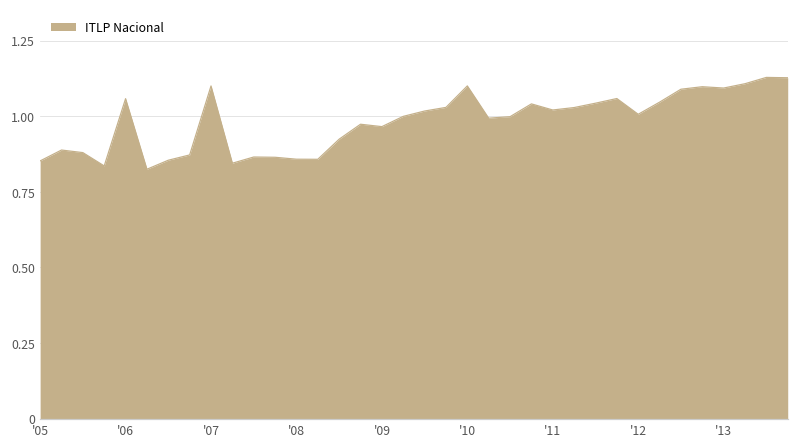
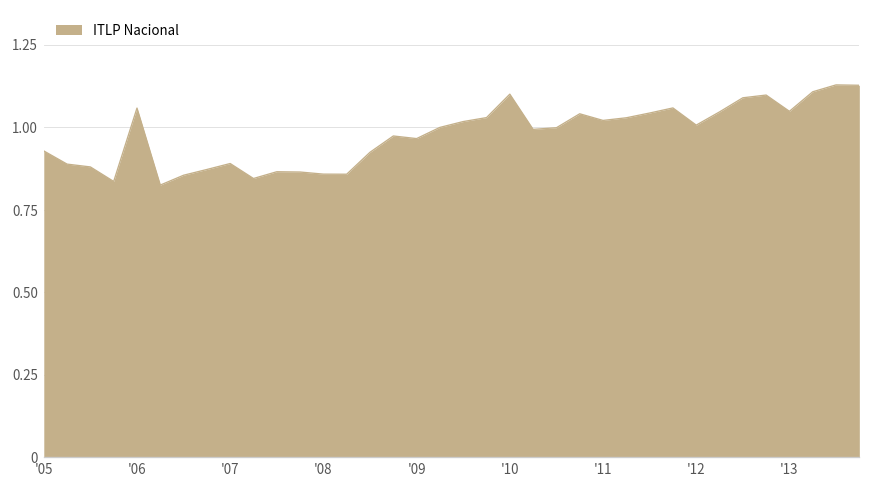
'05: 0.85 -> 0.93
'07: 1.10 -> 0.89
'13: 1.09 -> 1.05
